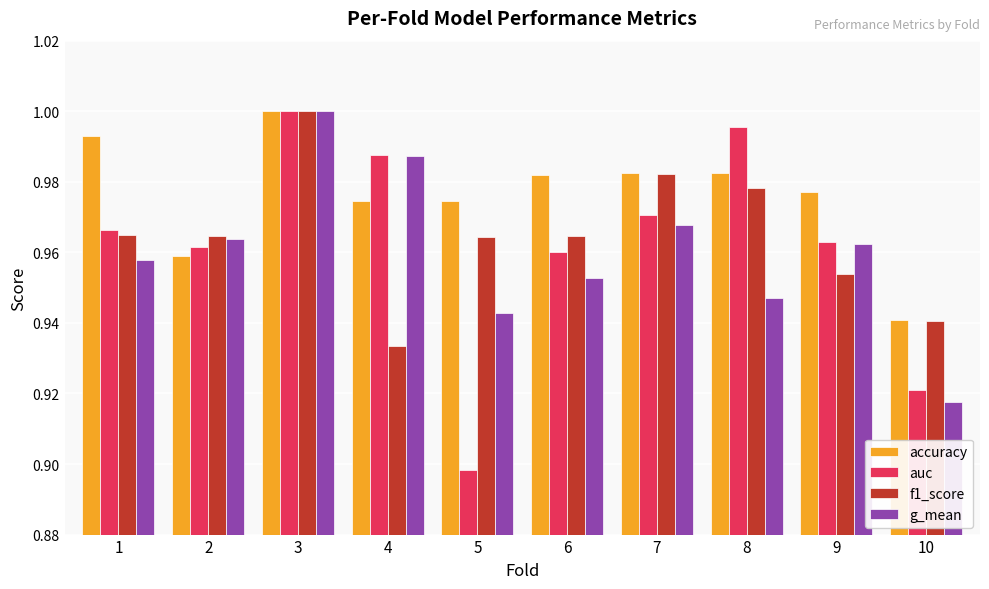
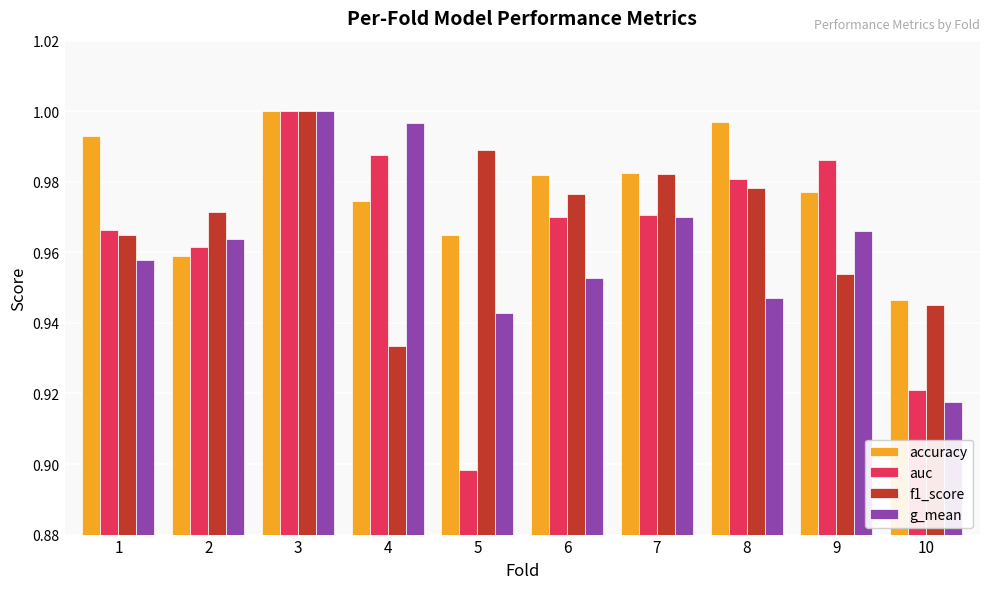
f1_score, 2: 0.965 -> 0.971
g_mean, 4: 0.987 -> 0.997
accuracy, 5: 0.974 -> 0.965
f1_score, 5: 0.964 -> 0.989
auc, 6: 0.96 -> 0.97
f1_score, 6: 0.965 -> 0.977
g_mean, 7: 0.968 -> 0.970
accuracy, 8: 0.982 -> 0.997
auc, 8: 0.996 -> 0.981
auc, 9: 0.963 -> 0.986
g_mean, 9: 0.962 -> 0.966
accuracy, 10: 0.941 -> 0.946
f1_score, 10: 0.940 -> 0.945
